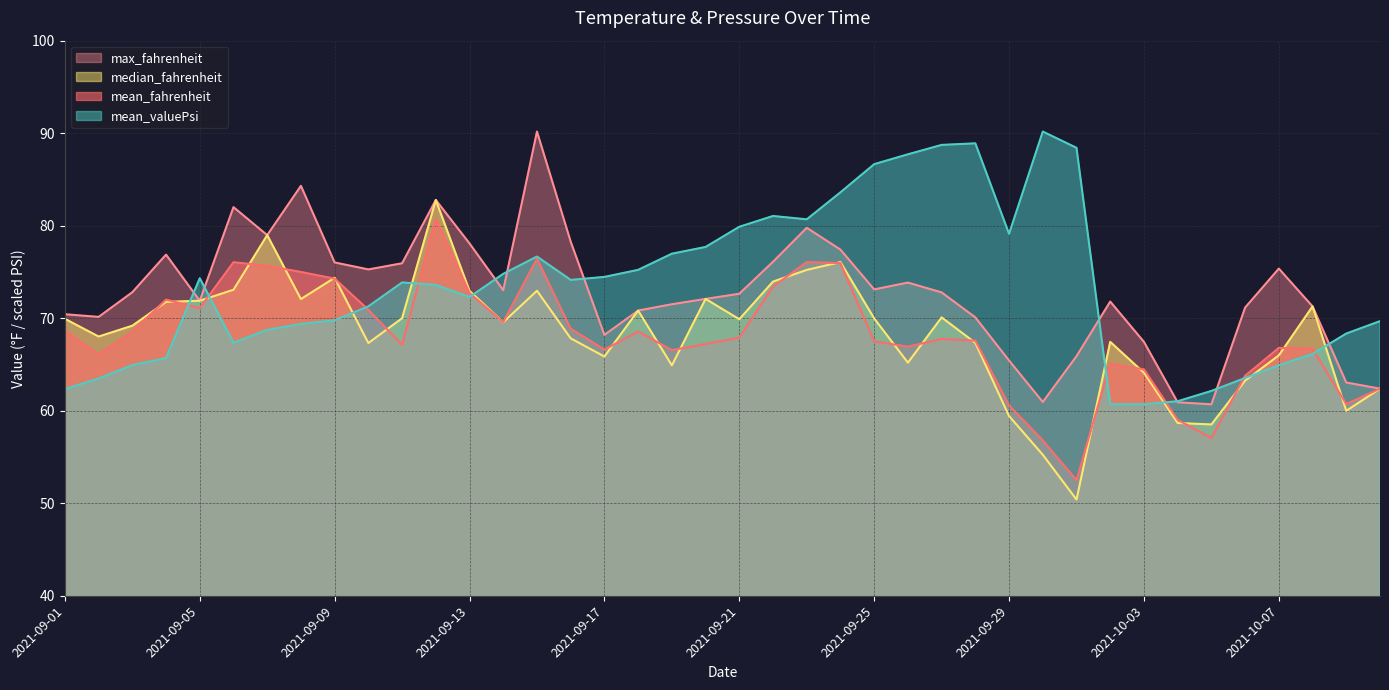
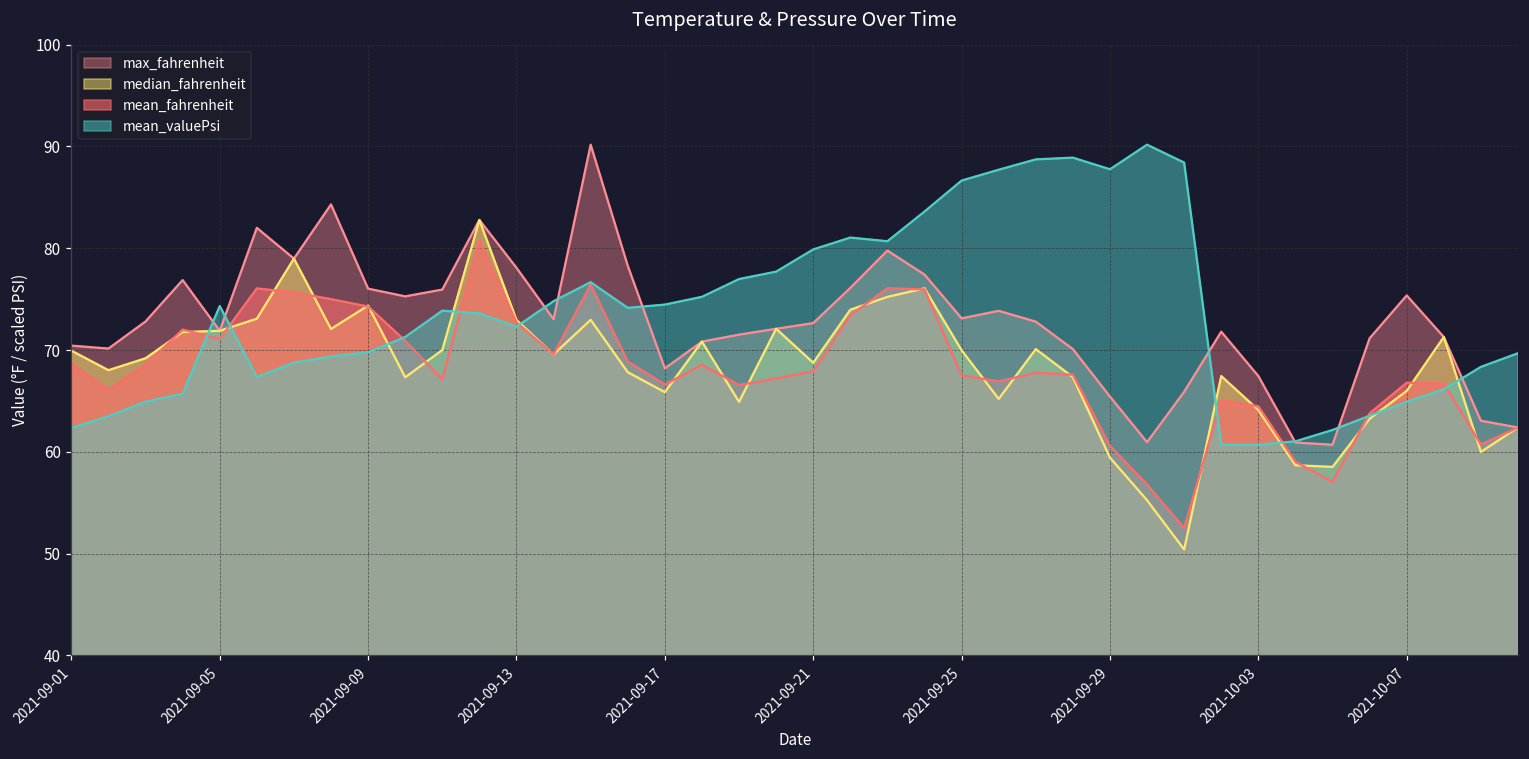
median_fahrenheit, 2021-09-21: 70 -> 69
mean_valuePsi, 2021-09-29: 79 -> 88
